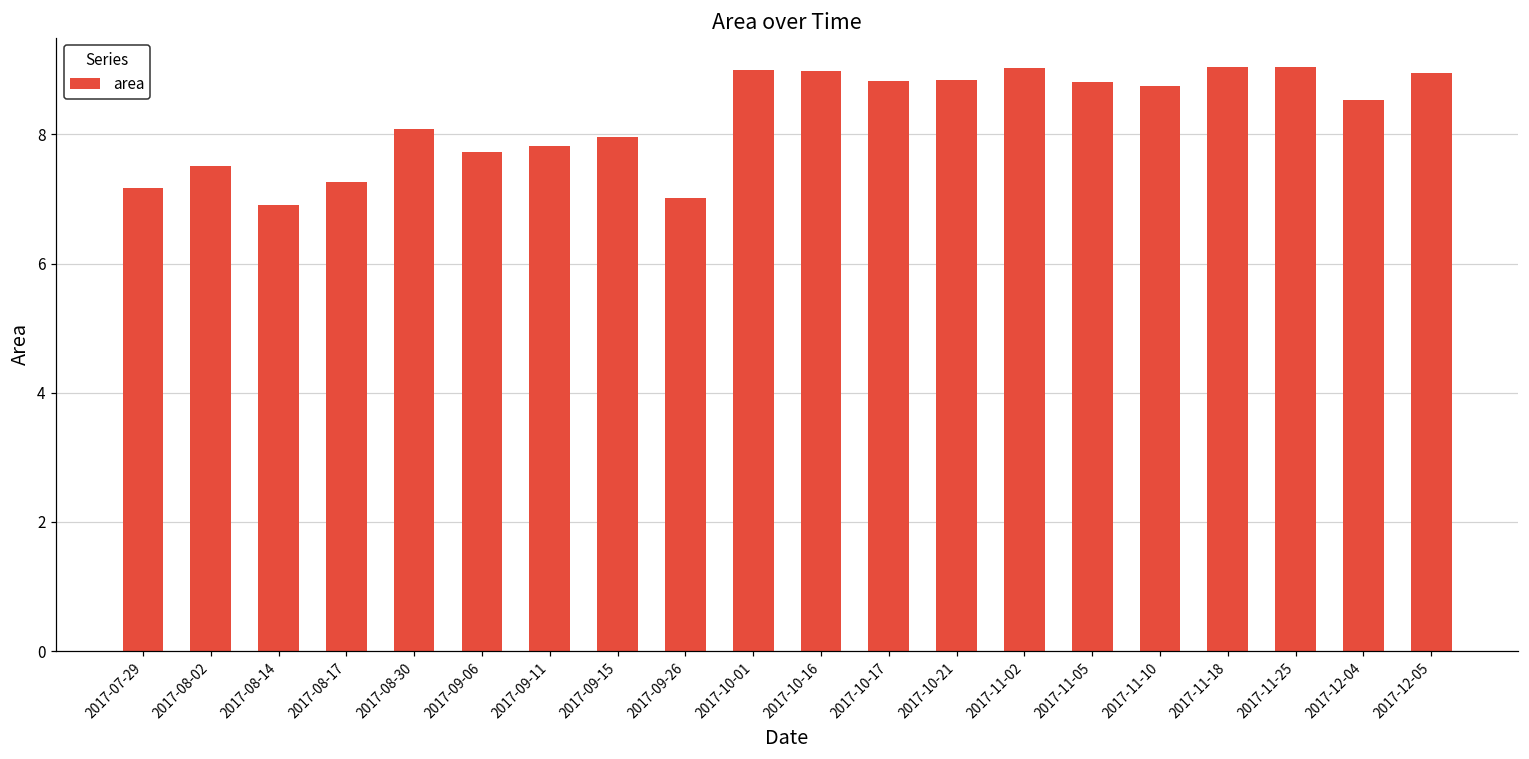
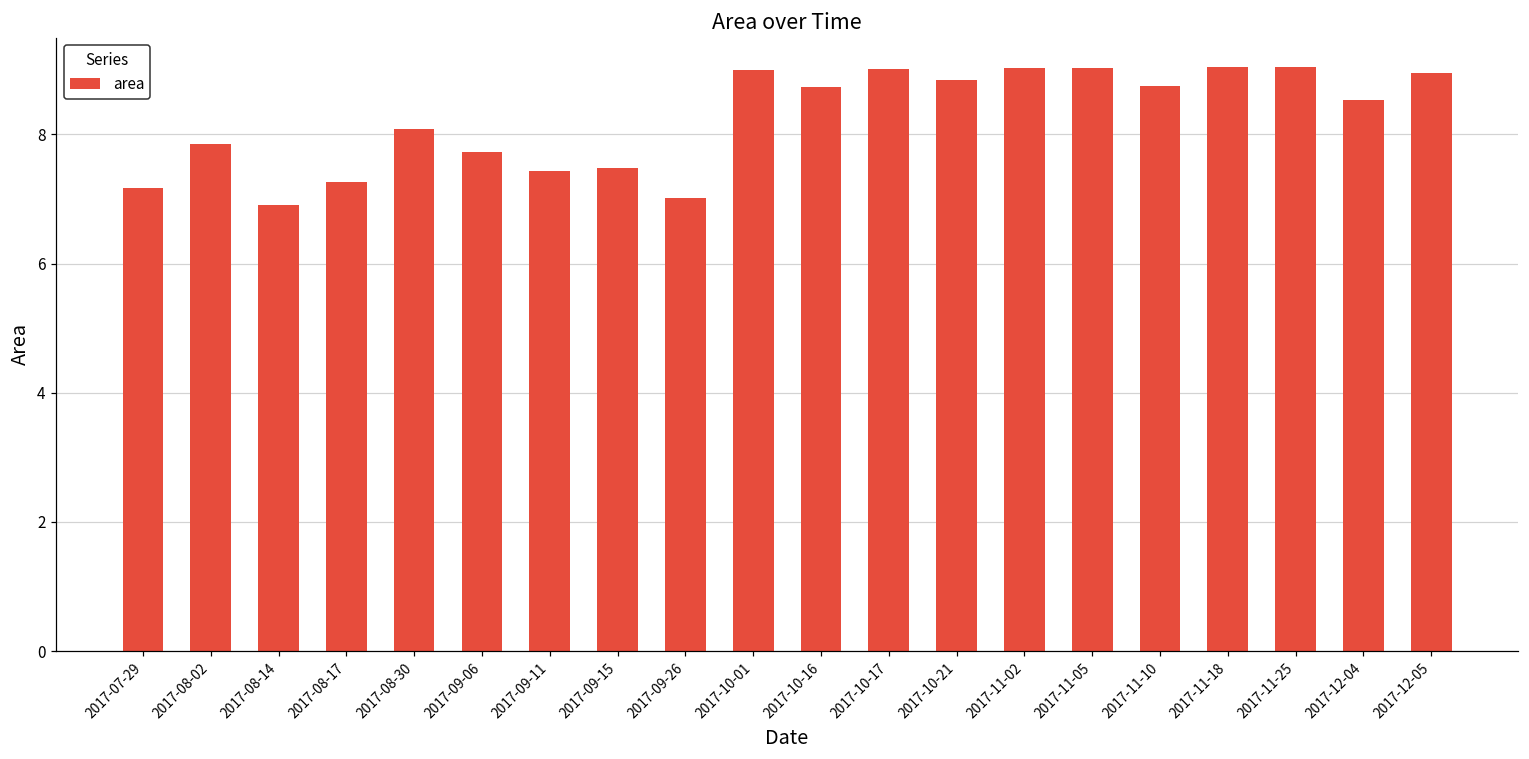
2017-08-02: 7.5 -> 7.8
2017-09-11: 7.8 -> 7.4
2017-09-15: 8.0 -> 7.5
2017-10-16: 9.0 -> 8.7
2017-10-17: 8.8 -> 9.0
2017-11-05: 8.8 -> 9.0
